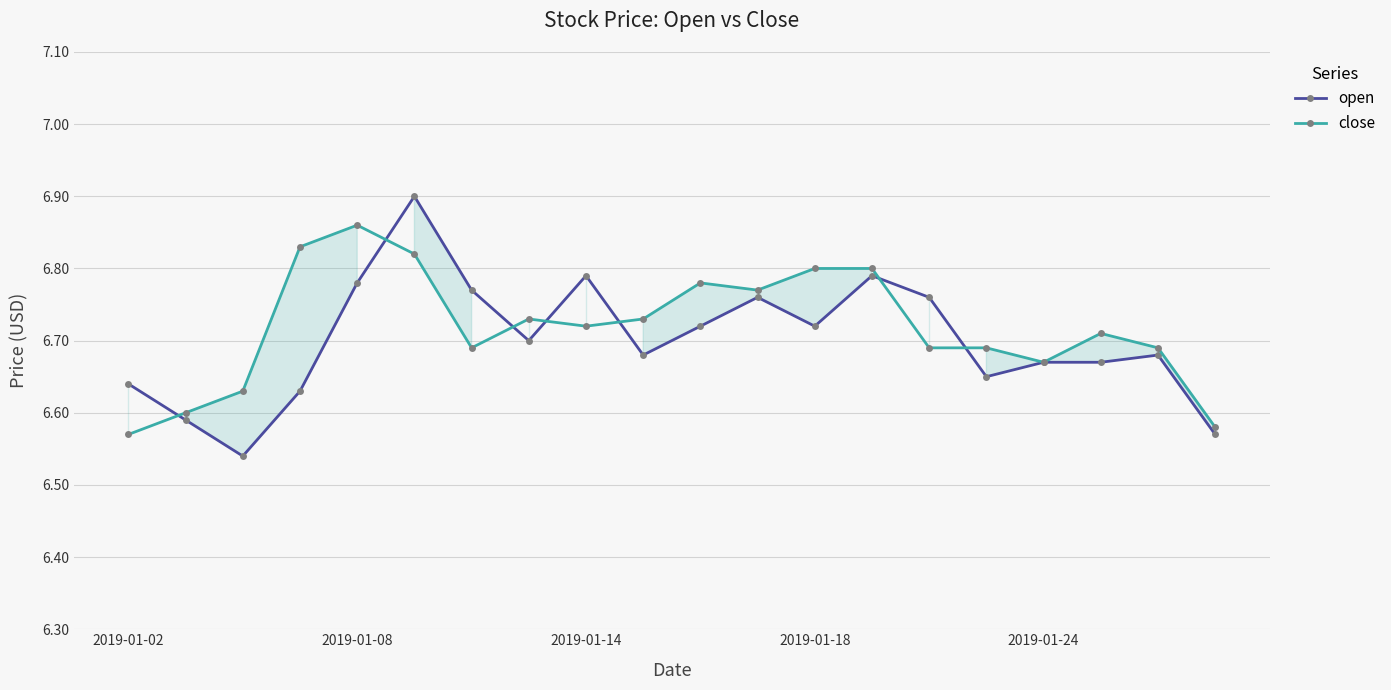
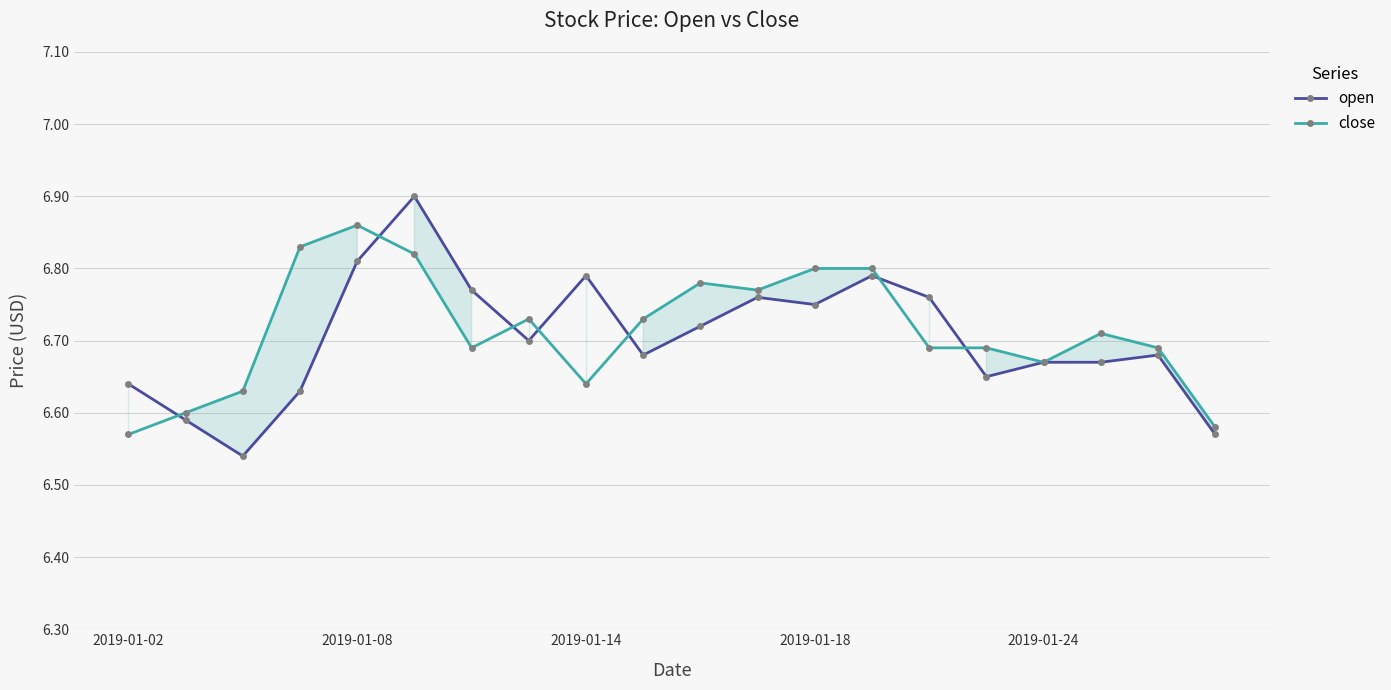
open, 2019-01-08: 6.78 -> 6.81
close, 2019-01-14: 6.72 -> 6.64
open, 2019-01-18: 6.72 -> 6.75
